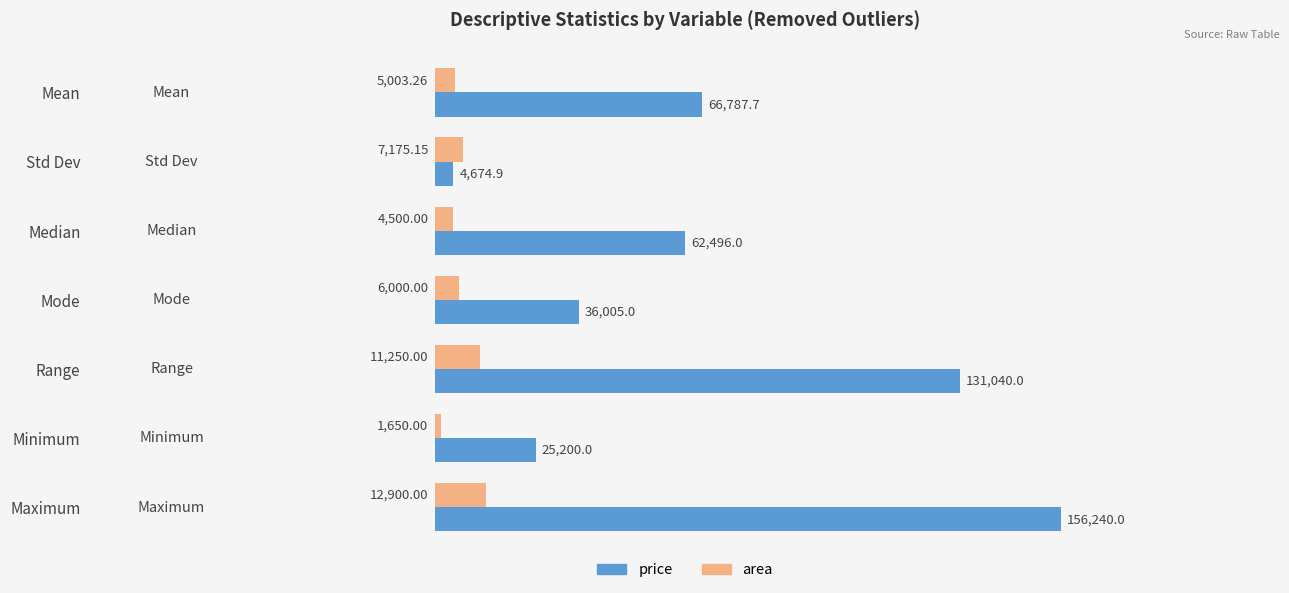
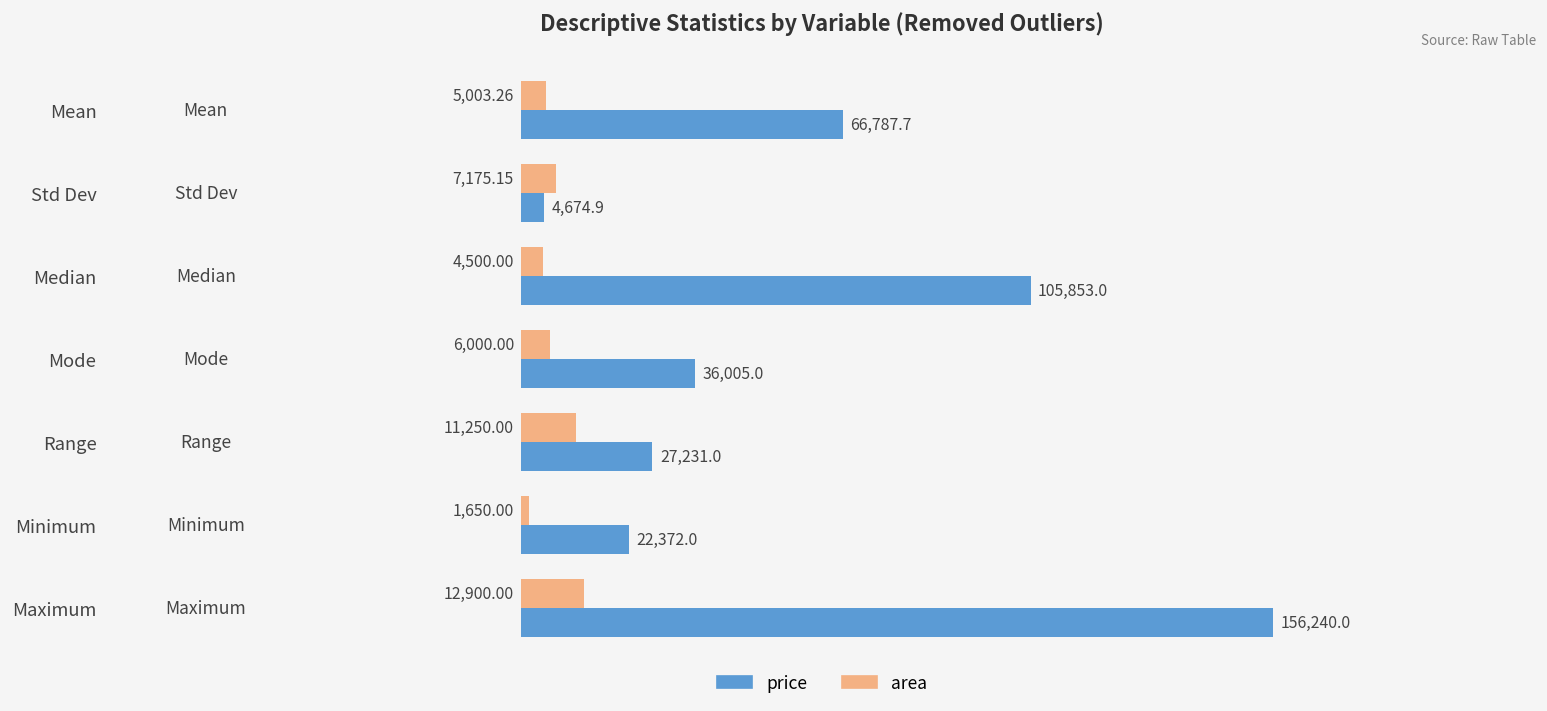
price, Median: 62,496.0 -> 105,853.0
price, Range: 131,040.0 -> 27,231.0
price, Minimum: 25,200.0 -> 22,372.0
